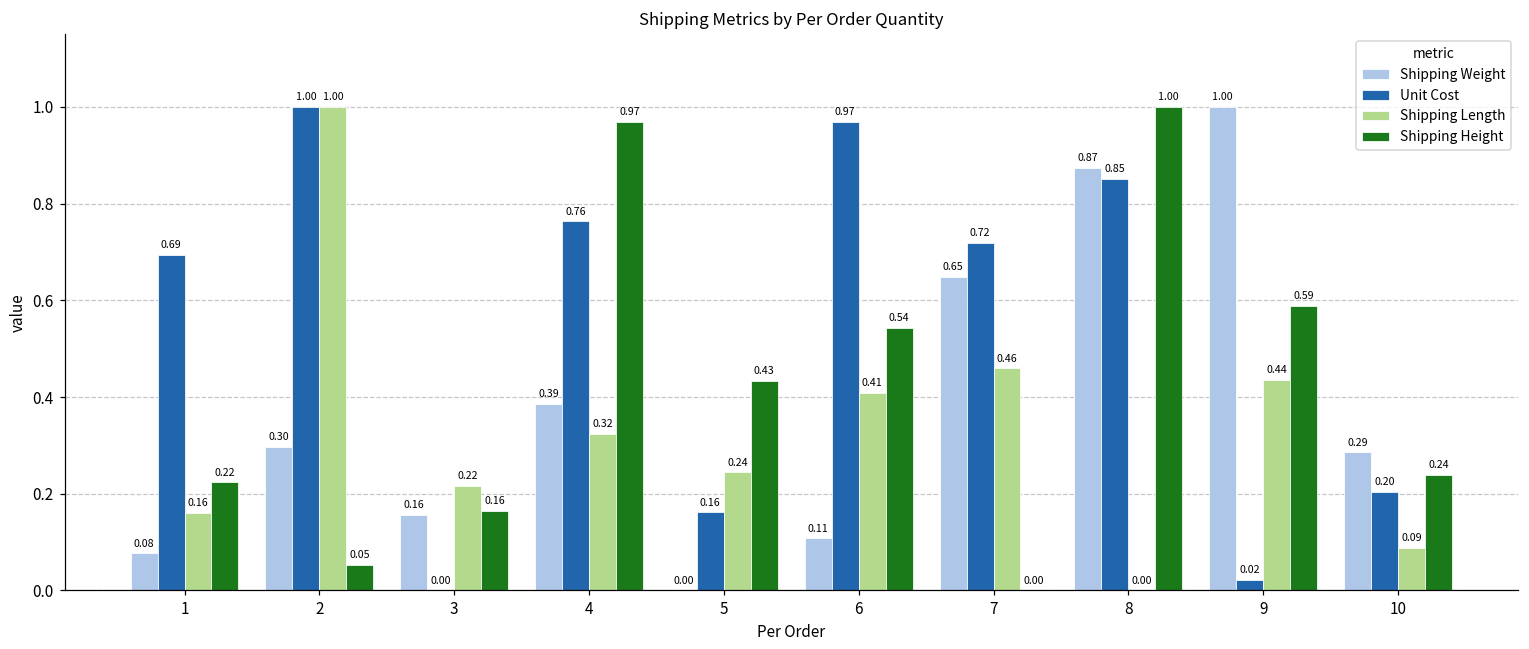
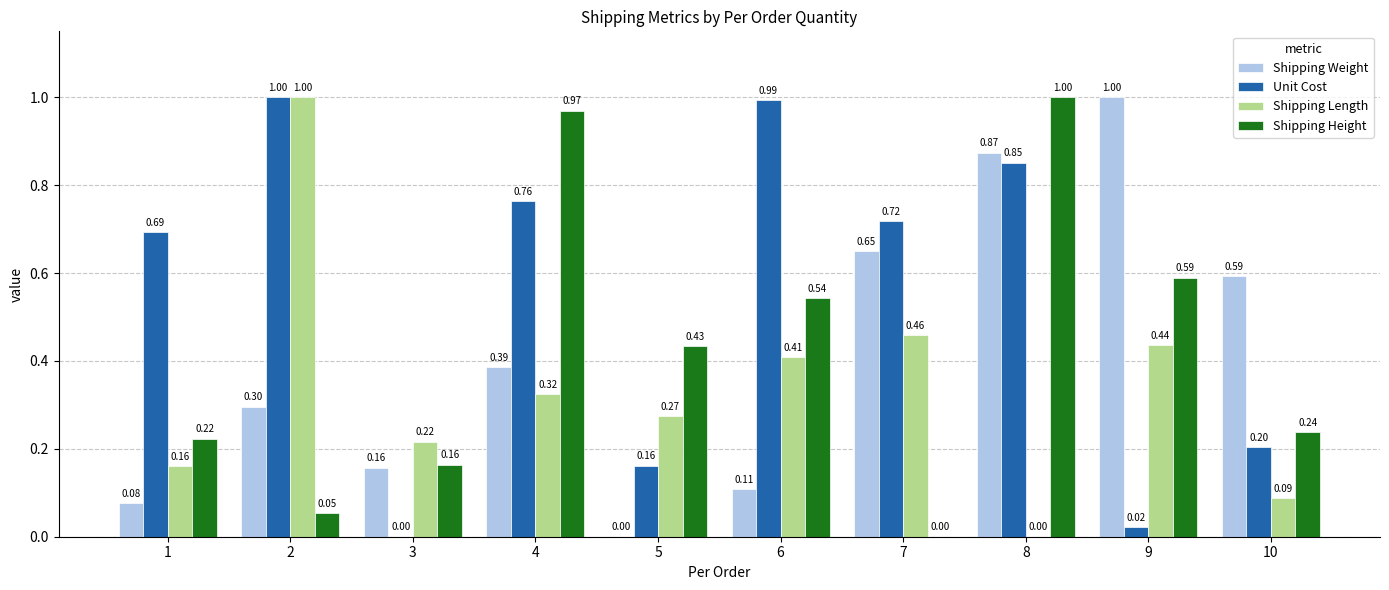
Shipping Length, 5: 0.24 -> 0.27
Unit Cost, 6: 0.97 -> 0.99
Shipping Weight, 10: 0.29 -> 0.59
